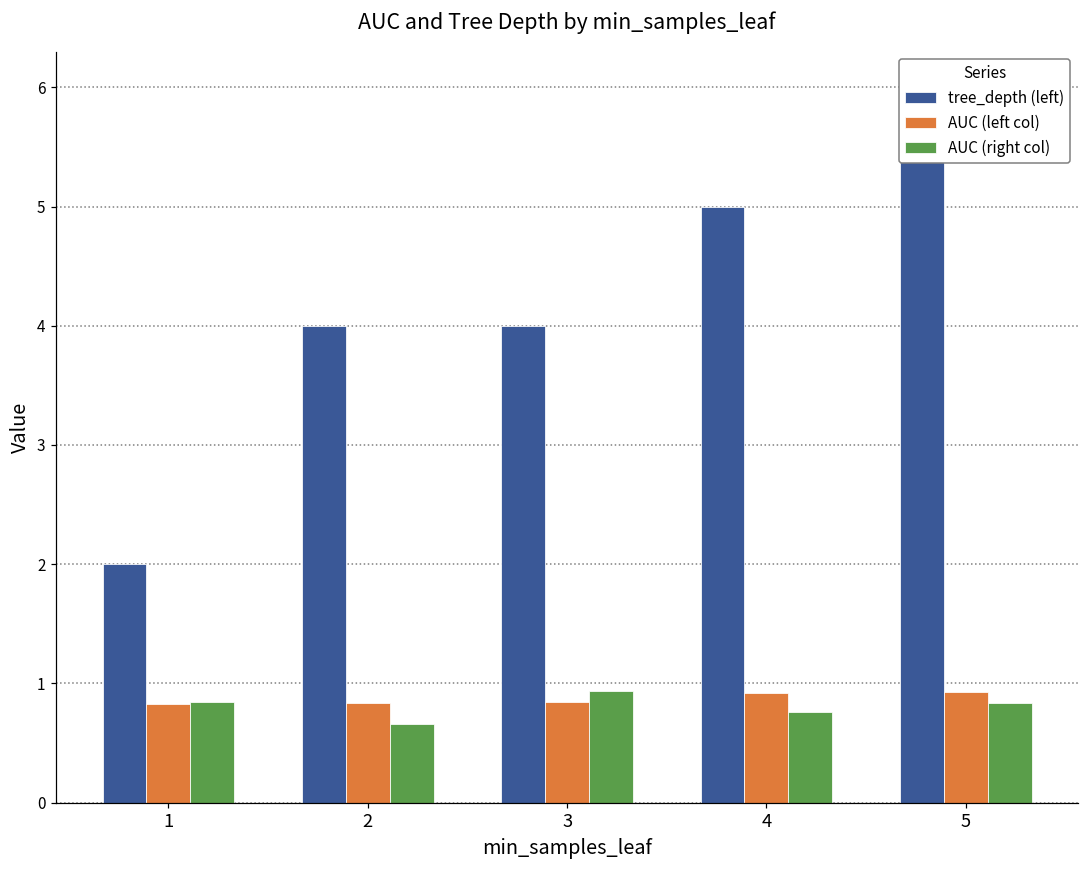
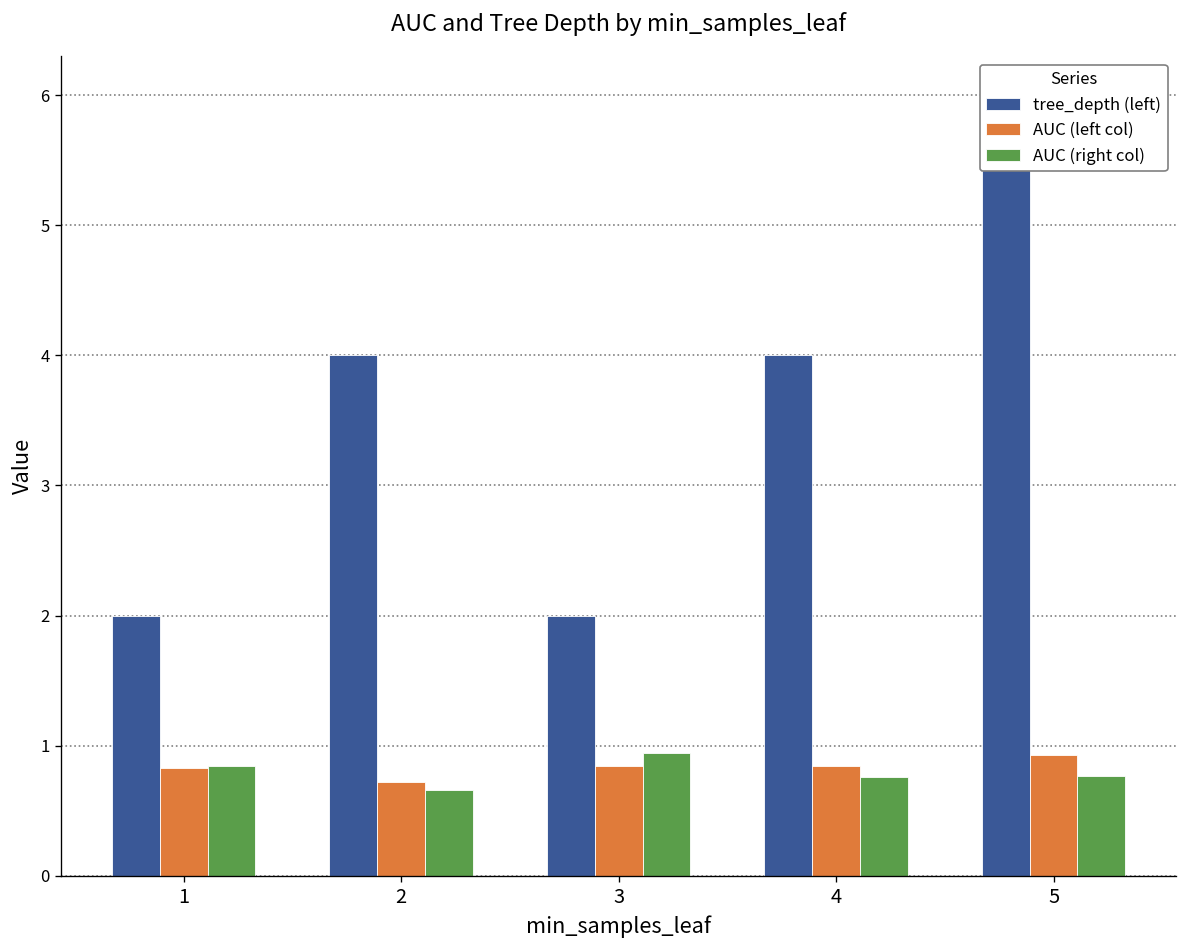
AUC (left col), 2: 0.84 -> 0.72
tree_depth (left), 3: 4 -> 2
tree_depth (left), 4: 5 -> 4
AUC (left col), 4: 0.92 -> 0.84
AUC (right col), 5: 0.84 -> 0.76
